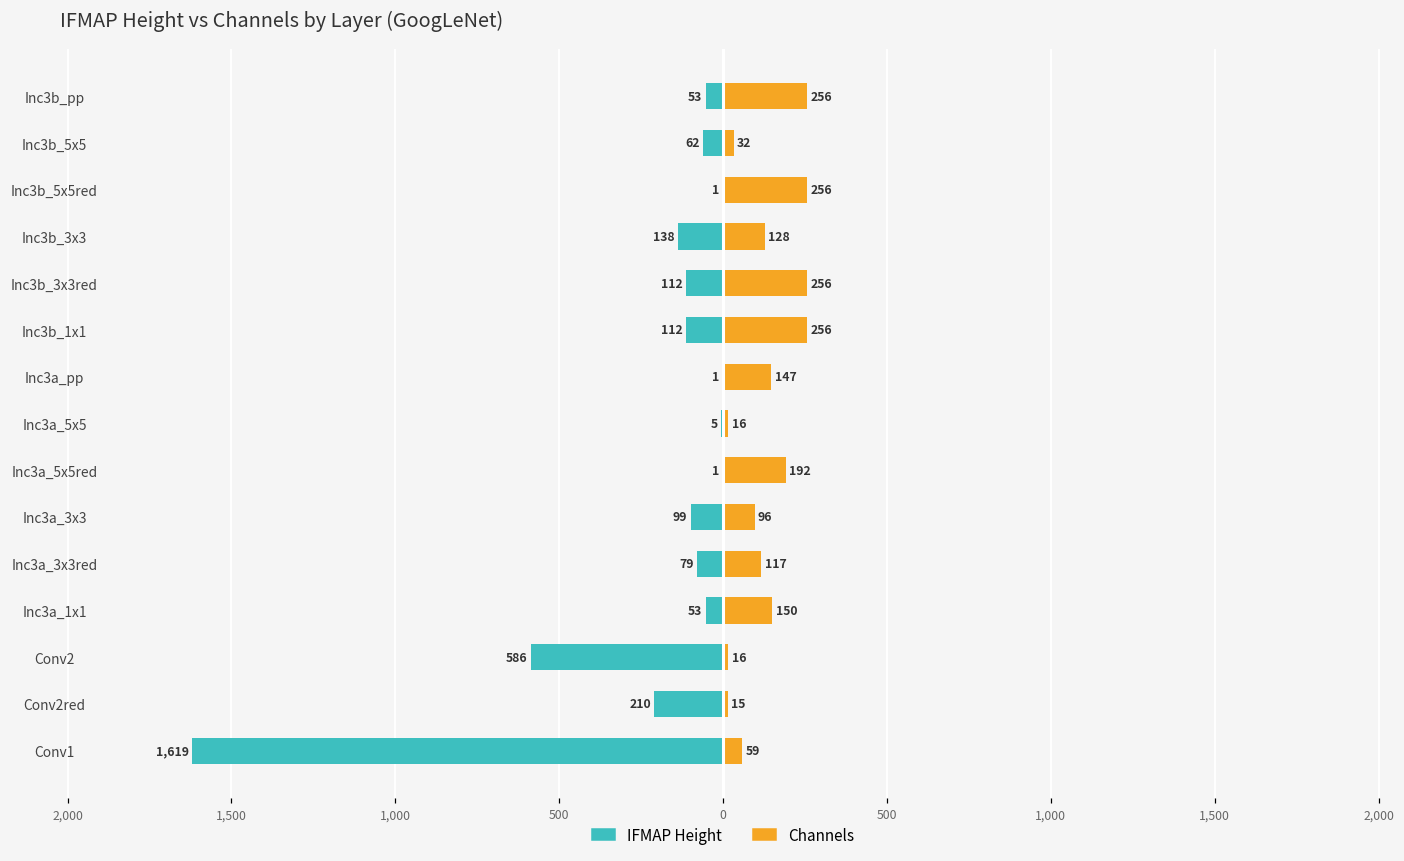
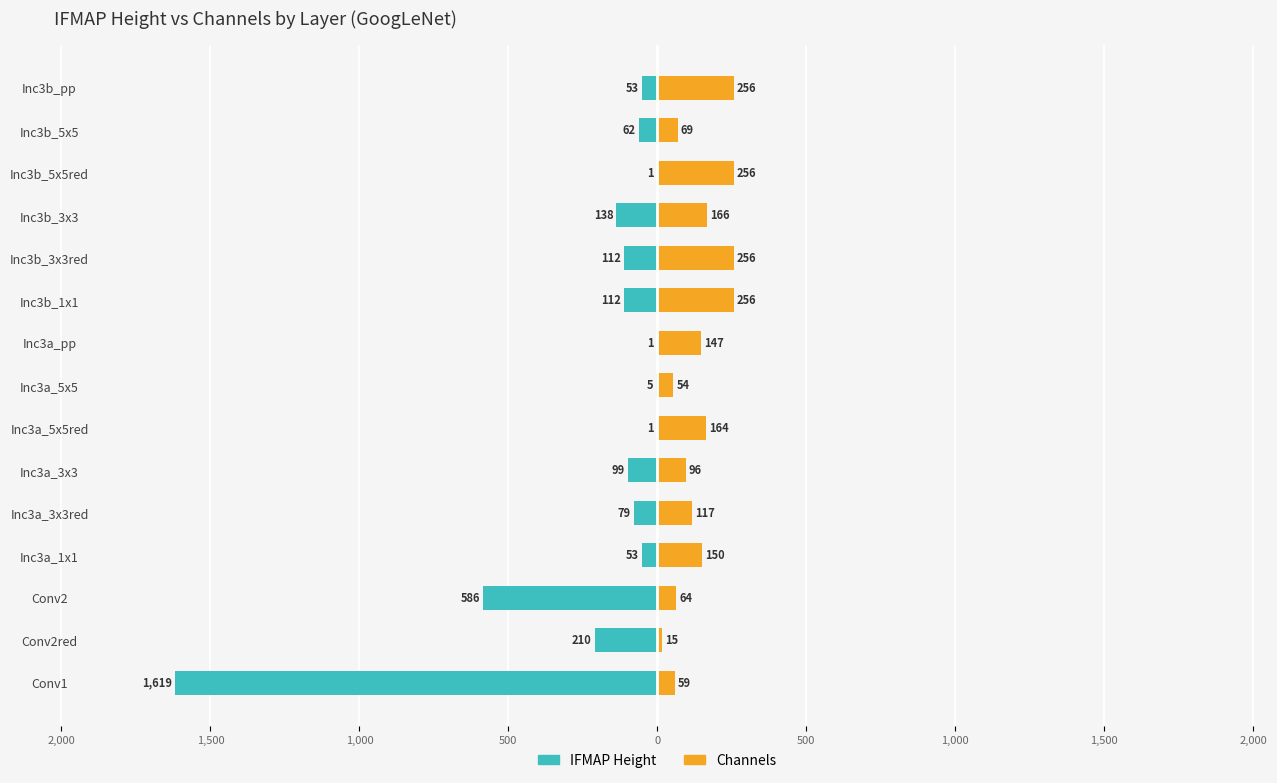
Channels, Inc3b_5x5: 32 -> 69
Channels, Inc3b_3x3: 128 -> 166
Channels, Inc3a_5x5: 16 -> 54
Channels, Inc3a_5x5red: 192 -> 164
Channels, Conv2: 16 -> 64
